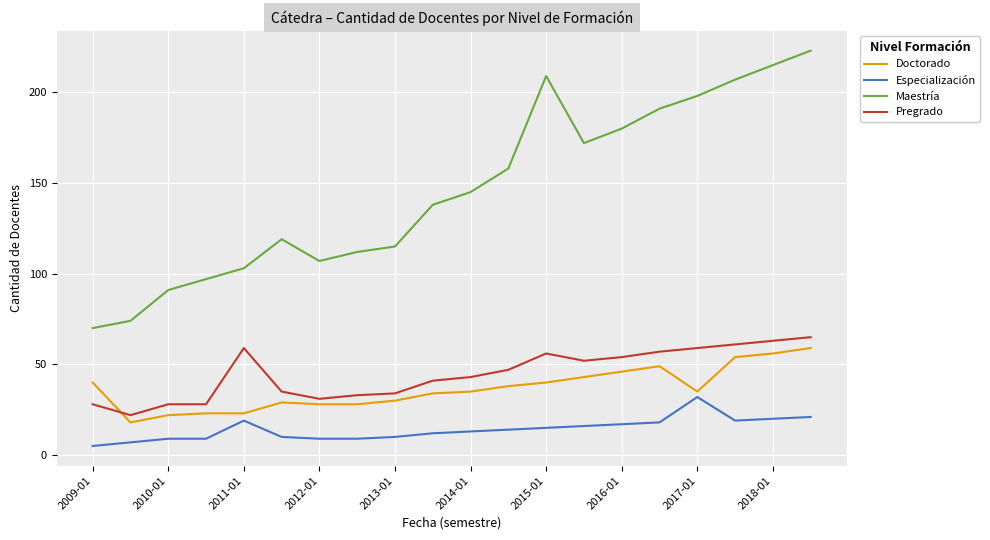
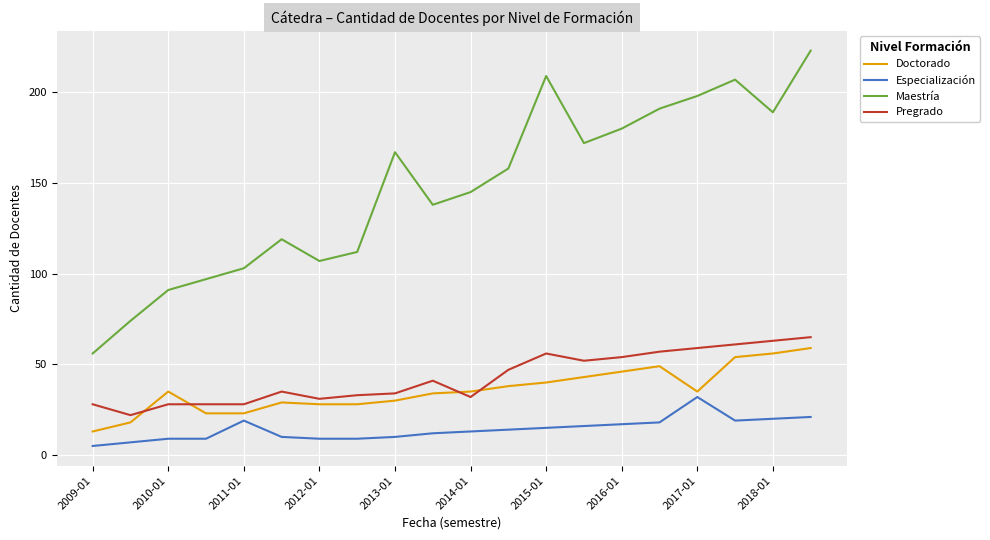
Doctorado, 2009-01: 40 -> 13
Maestría, 2009-01: 70 -> 56
Doctorado, 2010-01: 22 -> 35
Pregrado, 2011-01: 59 -> 28
Maestría, 2013-01: 115 -> 167
Pregrado, 2014-01: 43 -> 32
Maestría, 2018-01: 215 -> 189
